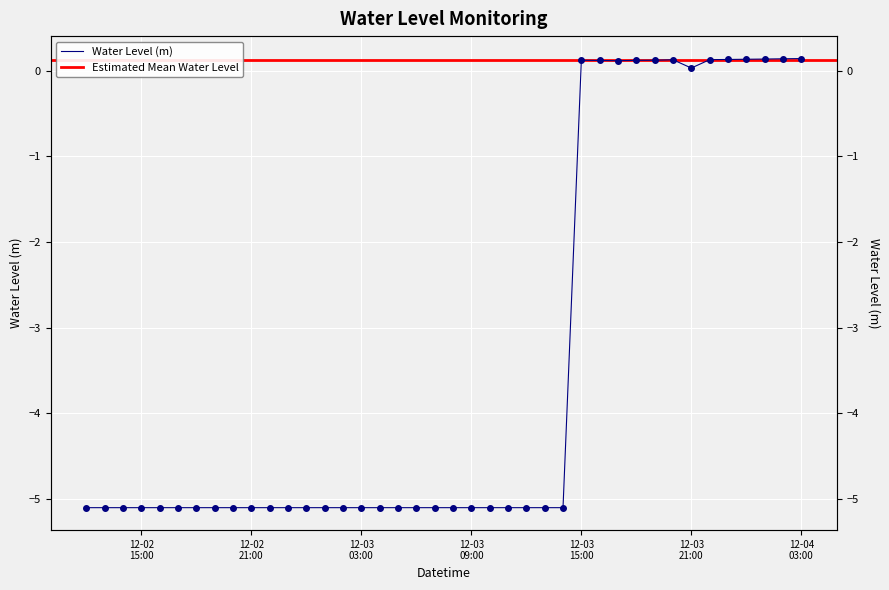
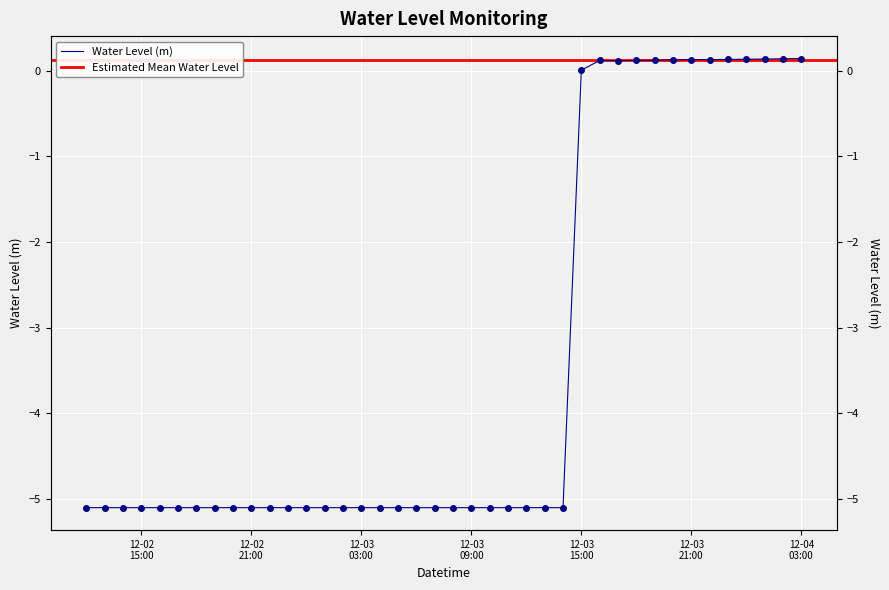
12-03 15:00: 0.1 -> 0.0
12-03 21:00: 0.0 -> 0.1
